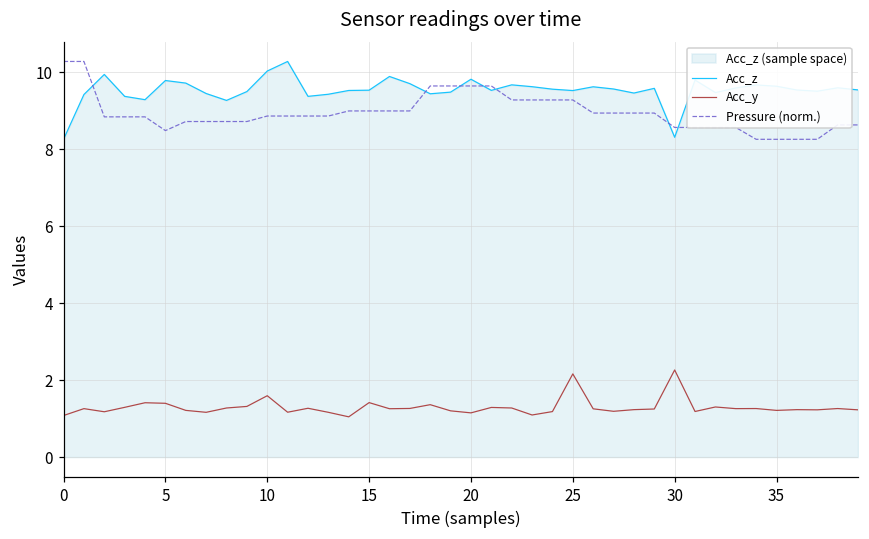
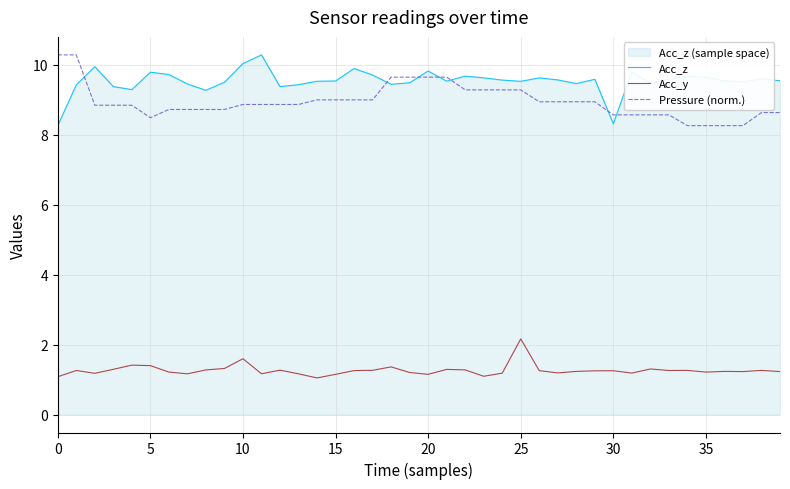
Acc_y, 15: 1.4 -> 1.1
Acc_y, 30: 2.3 -> 1.3
